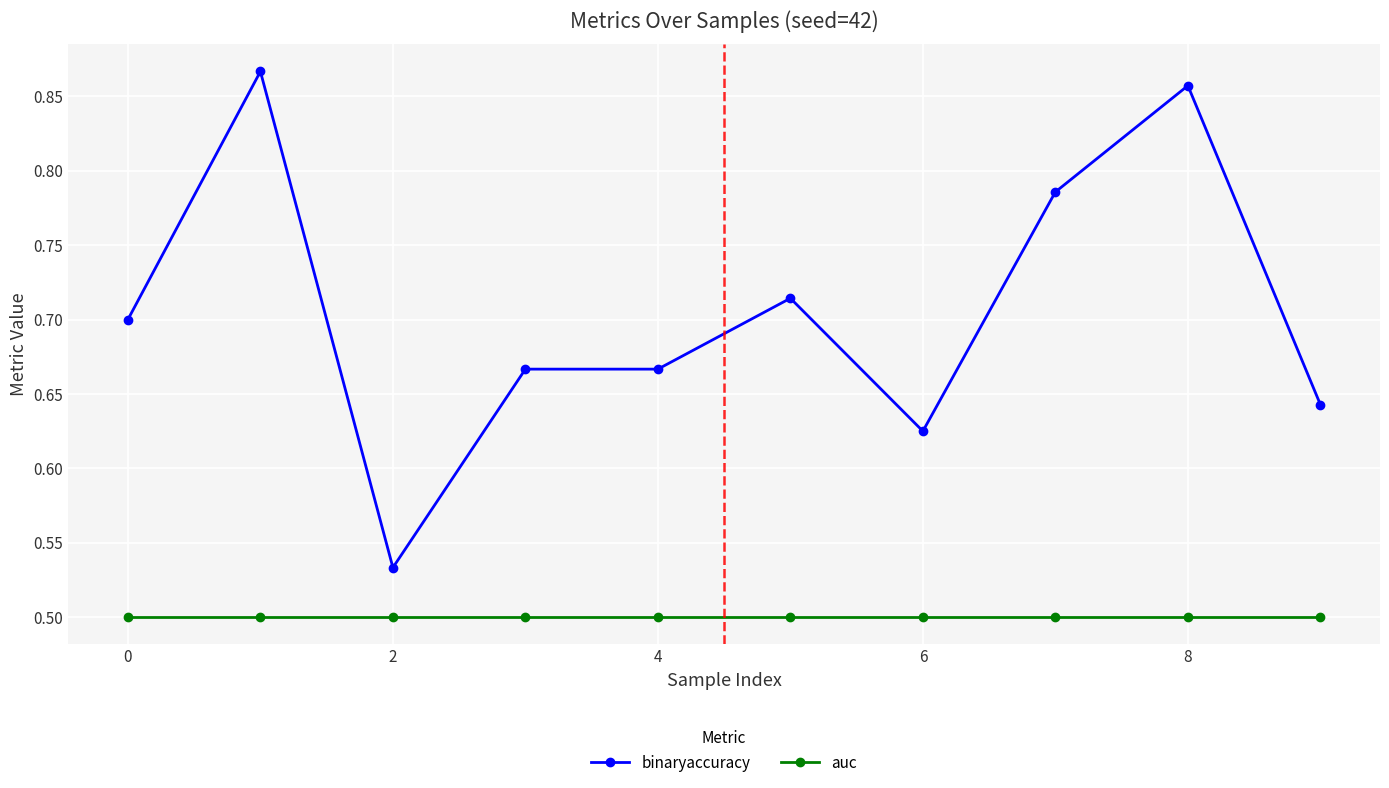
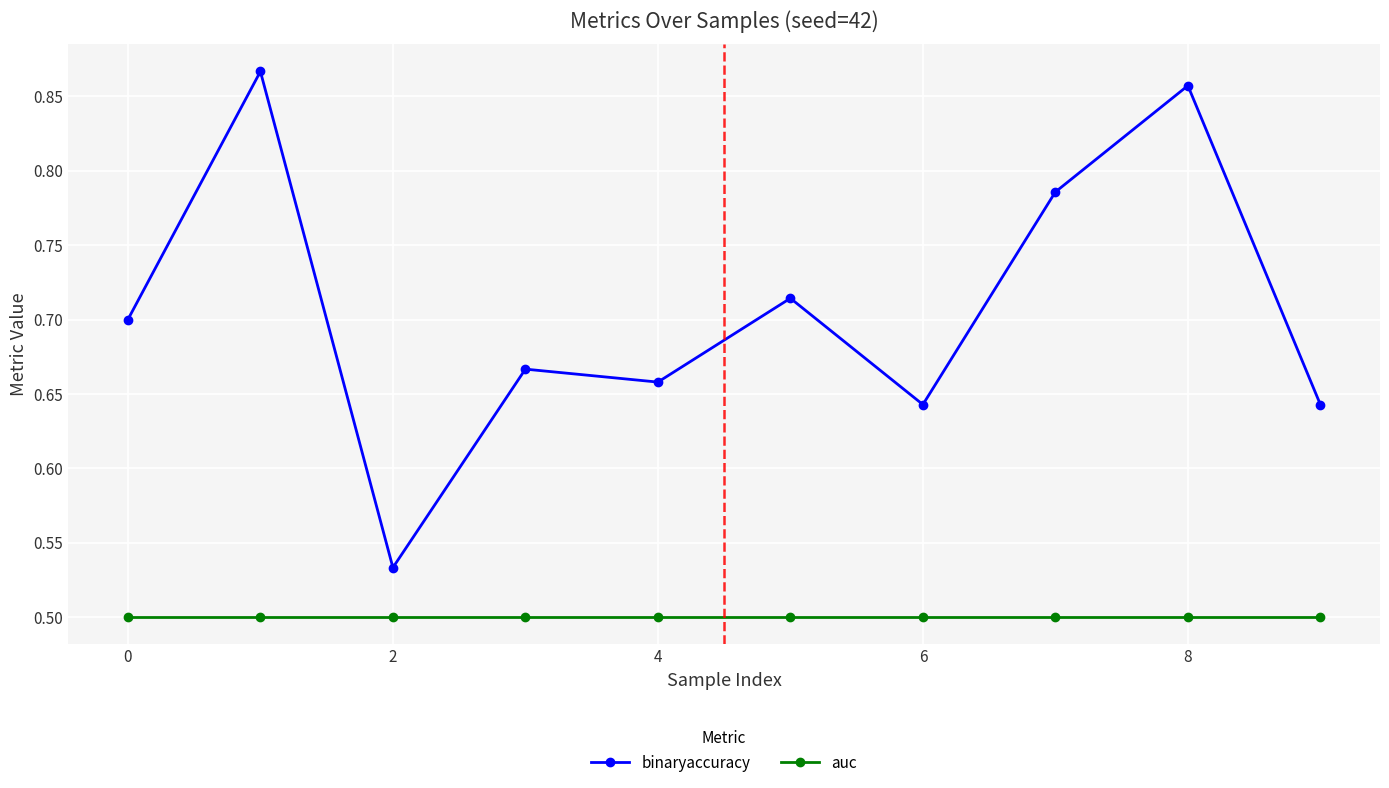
binaryaccuracy, 4: 0.667 -> 0.658
binaryaccuracy, 6: 0.625 -> 0.643
